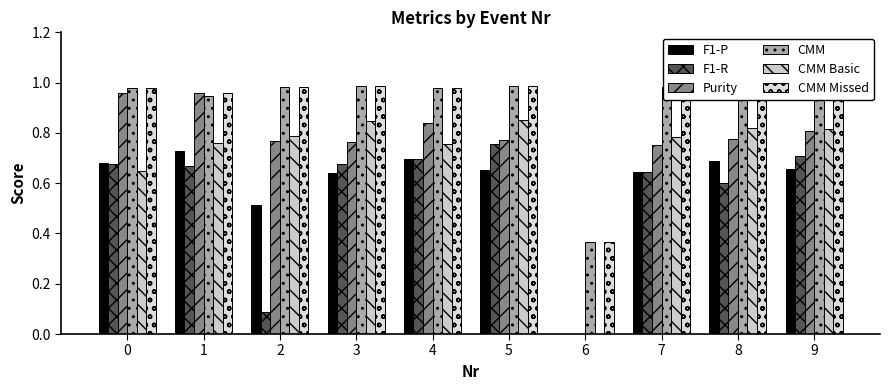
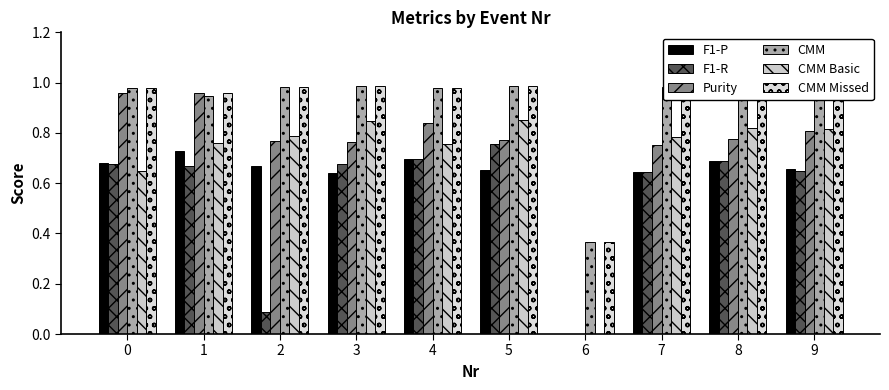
F1-P, 2: 0.51 -> 0.67
F1-R, 8: 0.60 -> 0.69
F1-R, 9: 0.71 -> 0.65
